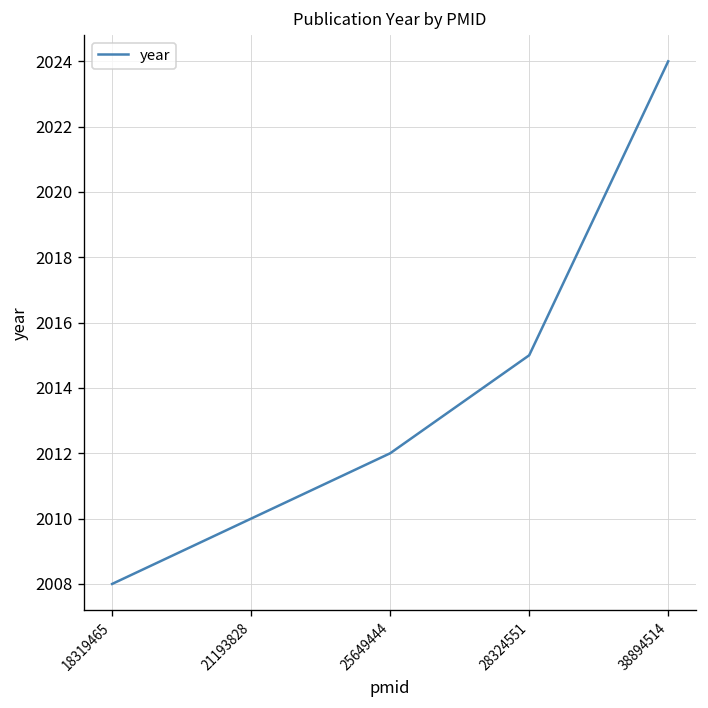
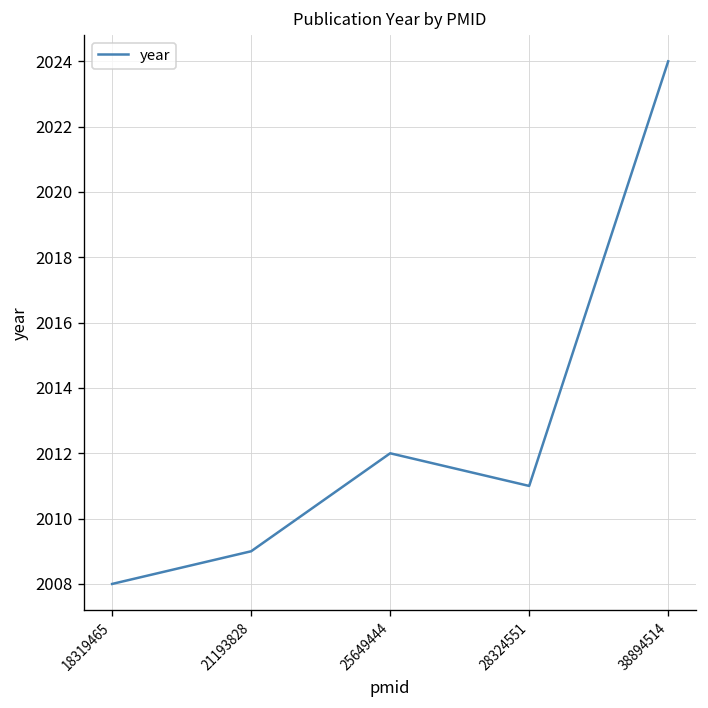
21193828: 2010 -> 2009
28324551: 2015 -> 2011
